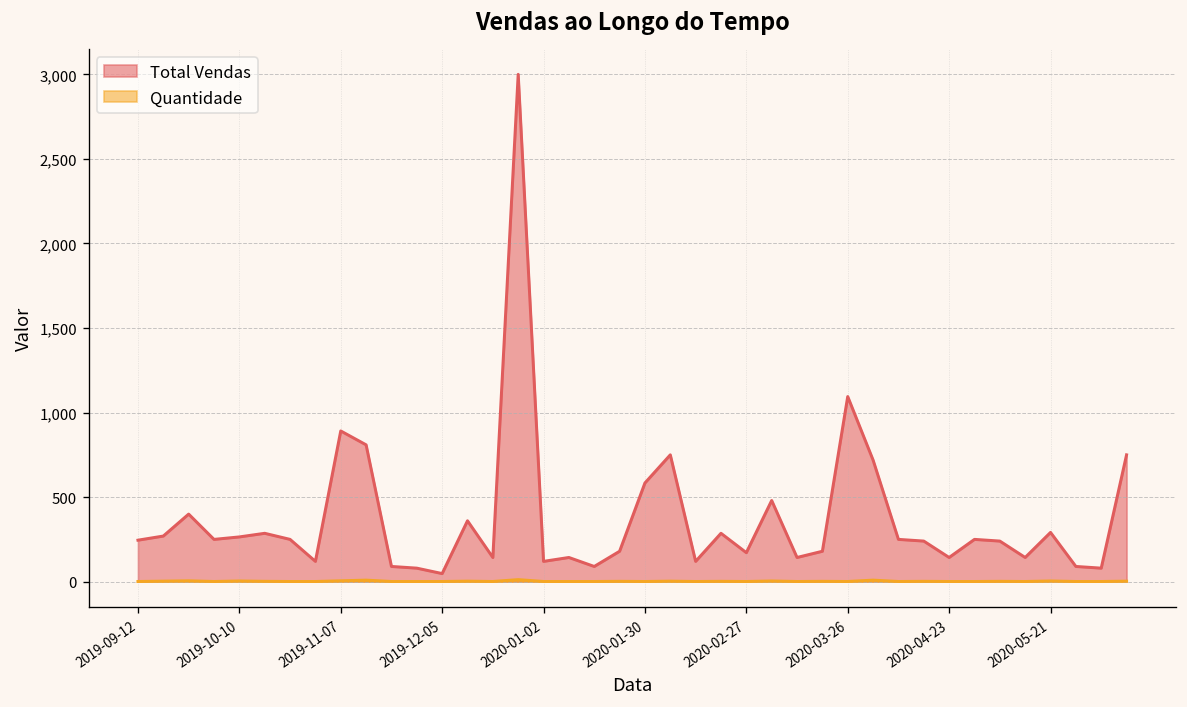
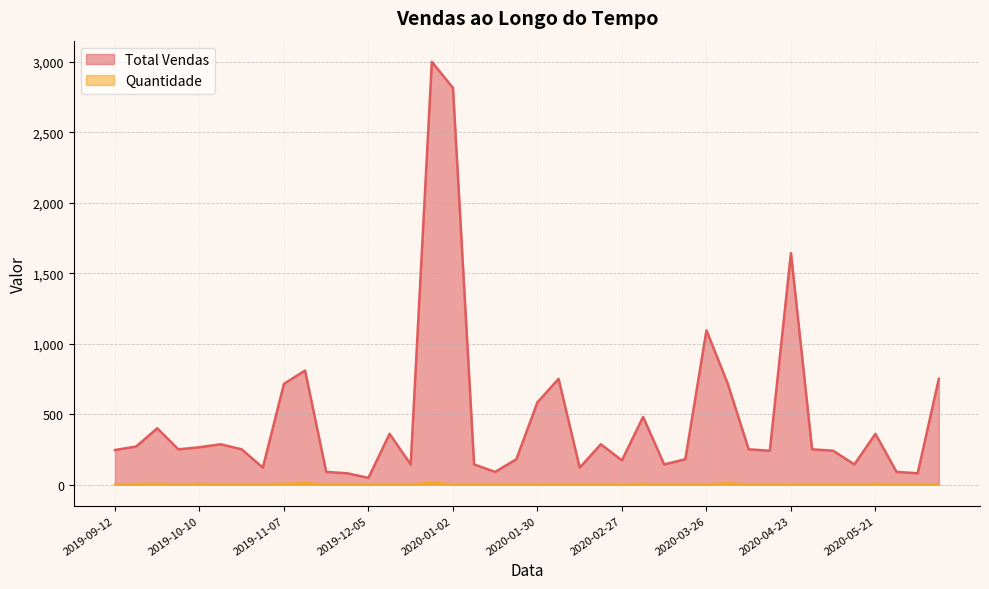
Total Vendas, 2019-11-07: 890 -> 710
Total Vendas, 2020-01-02: 120 -> 2,810
Total Vendas, 2020-04-23: 140 -> 1,640
Total Vendas, 2020-05-21: 290 -> 360
